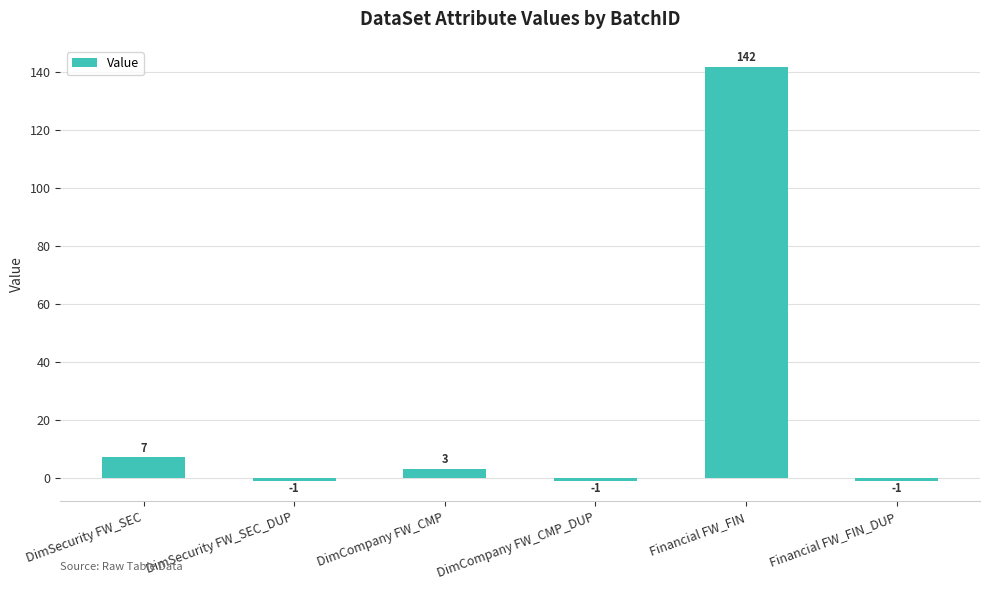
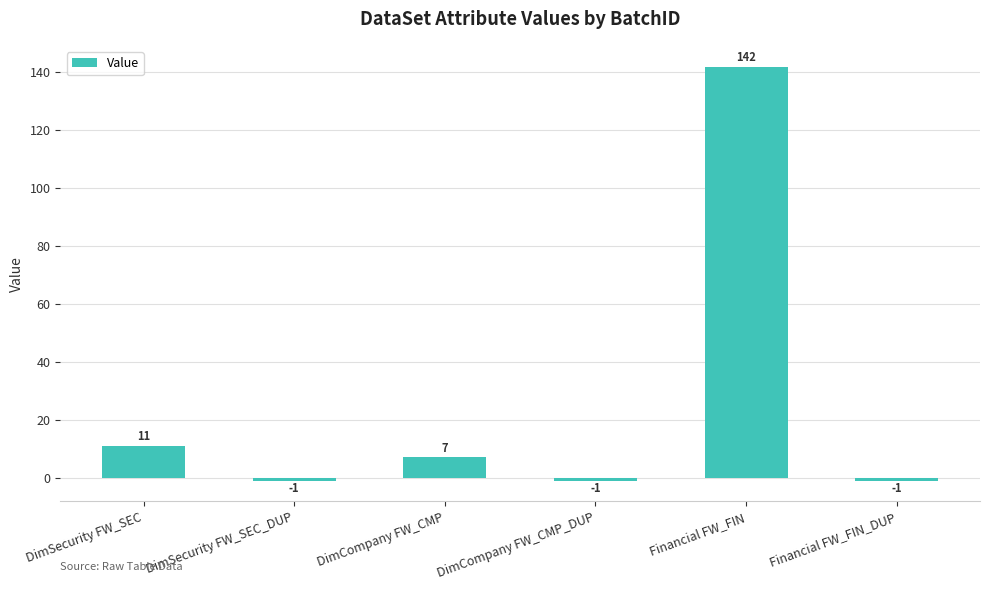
DimSecurity FW_SEC: 7 -> 11
DimCompany FW_CMP: 3 -> 7
